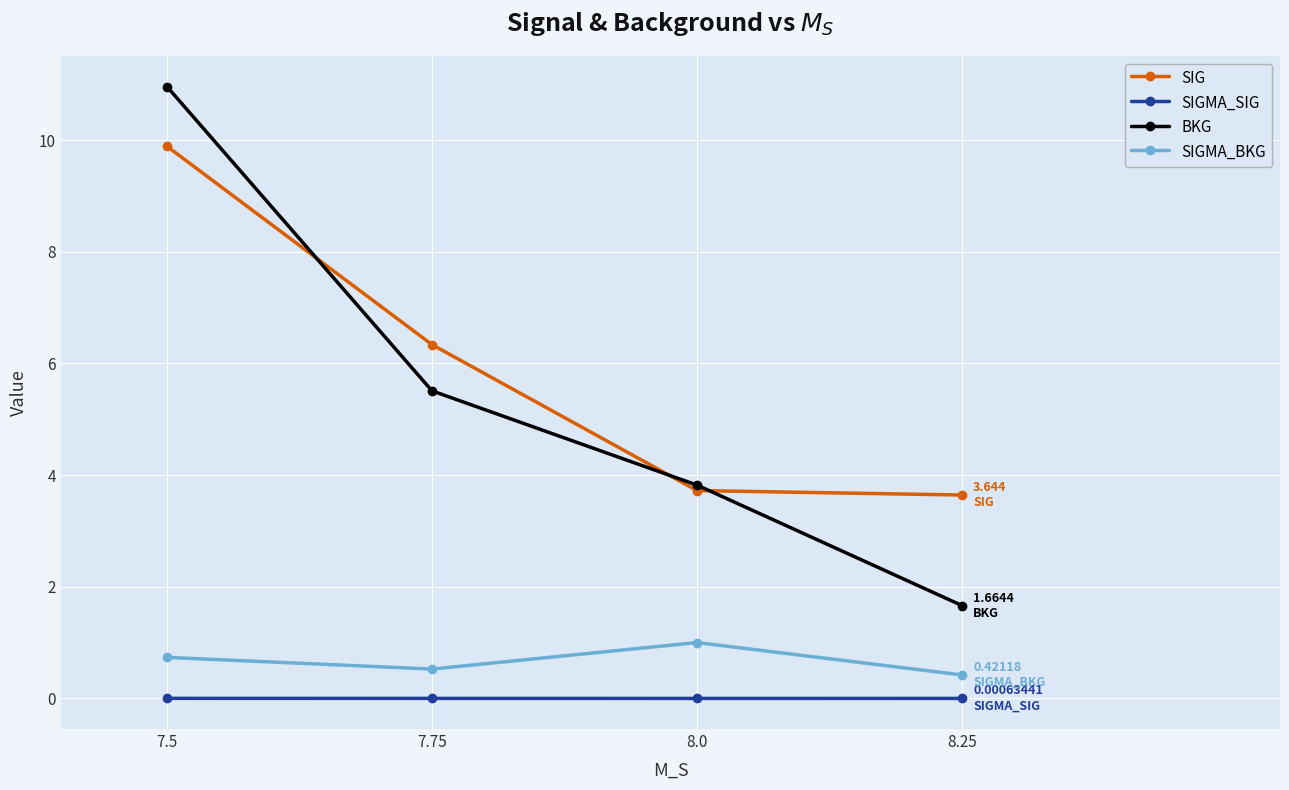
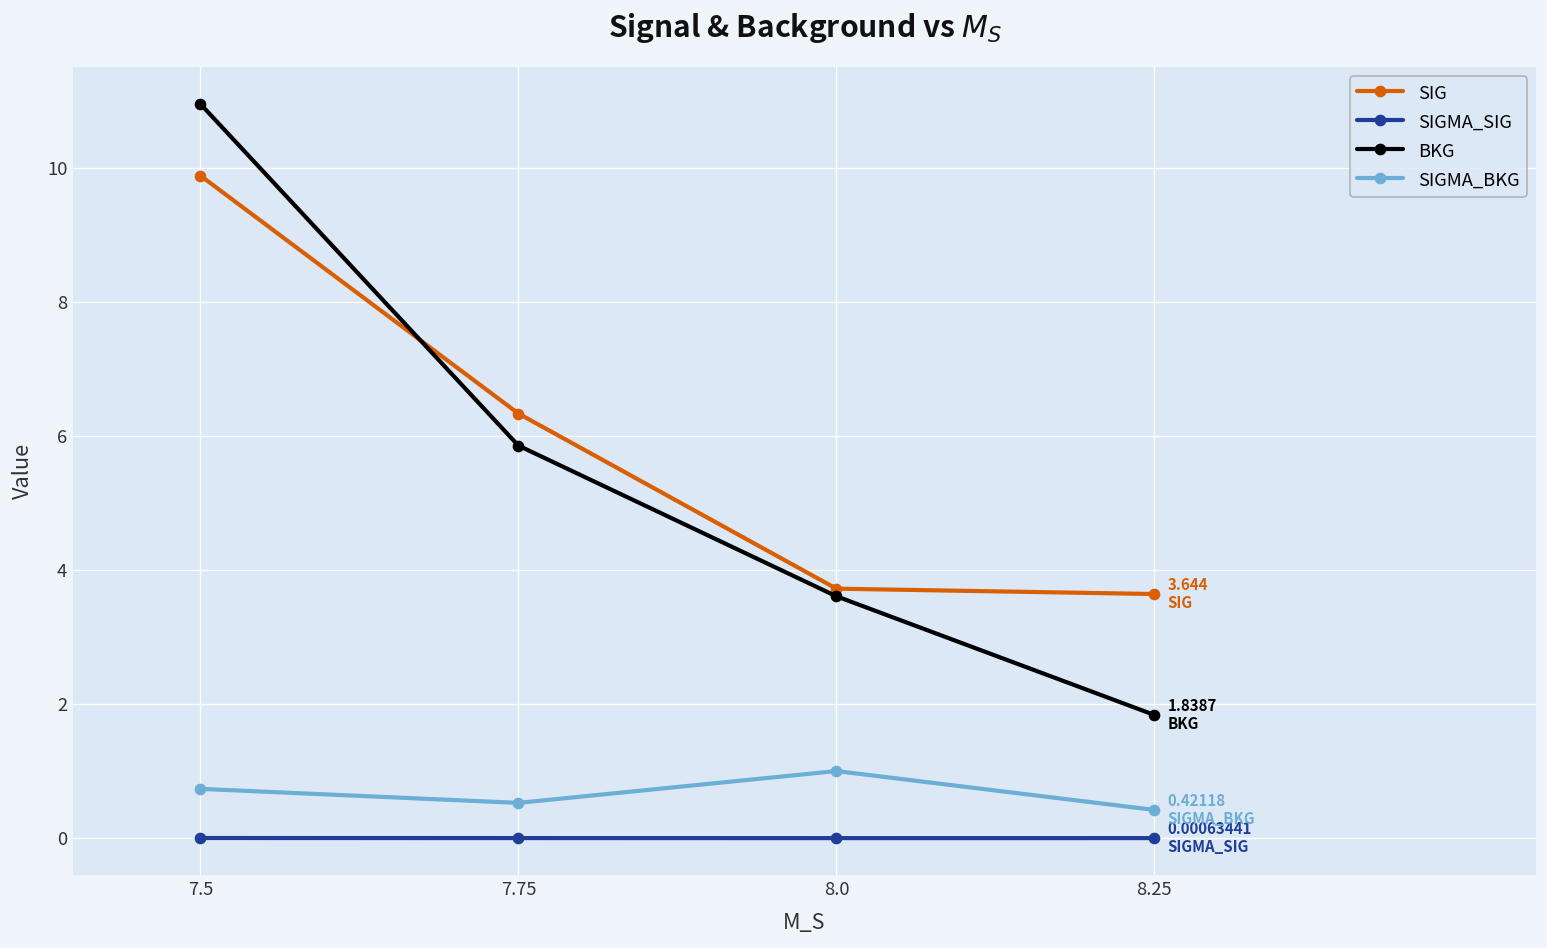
BKG, 7.75: 5.5 -> 5.9
BKG, 8.0: 3.8 -> 3.6
BKG, 8.25: 1.6644 -> 1.8387
